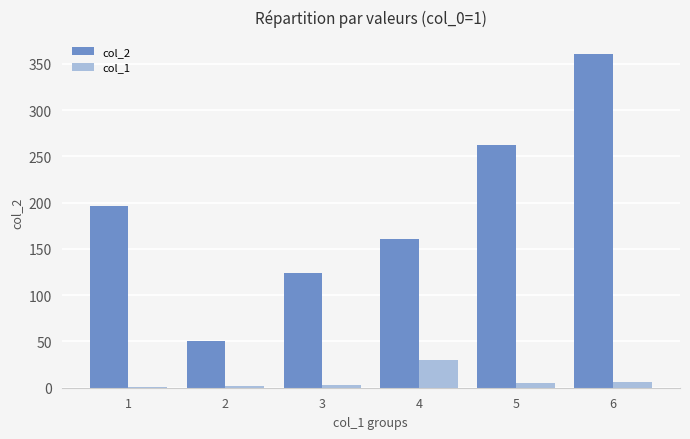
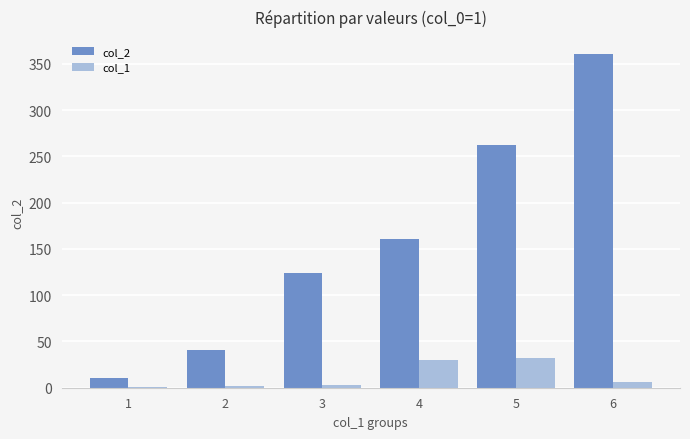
col_2, 1: 200 -> 10
col_2, 2: 50 -> 40
col_1, 5: 10 -> 30
